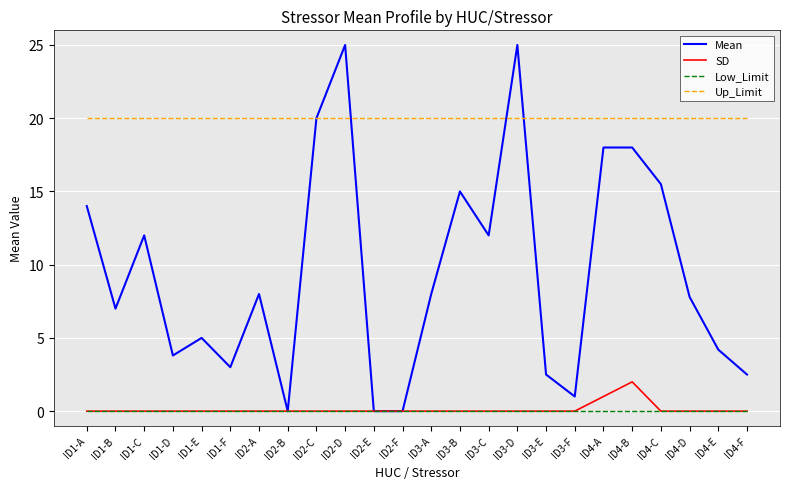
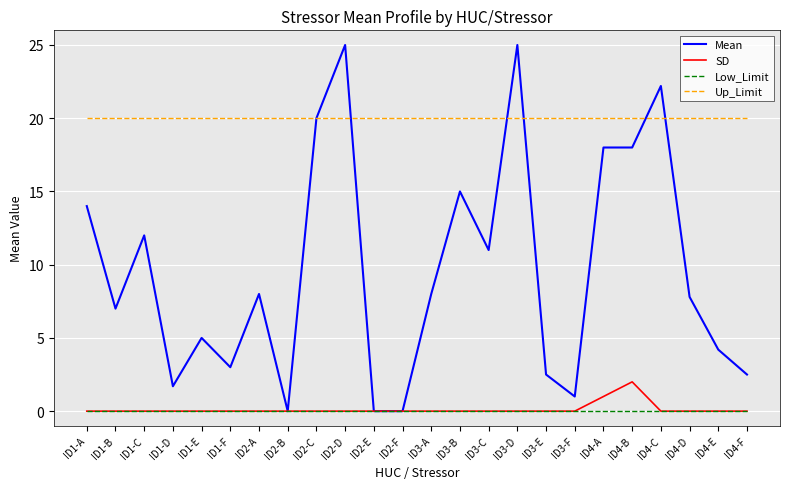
Mean, ID1-D: 3.8 -> 1.7
Mean, ID3-C: 12 -> 11
Mean, ID4-C: 15.5 -> 22.2
